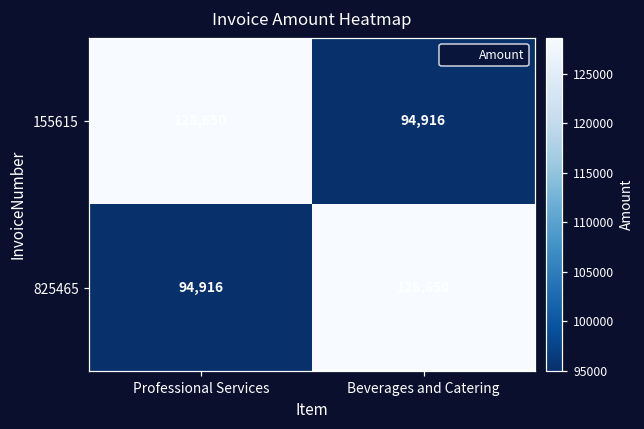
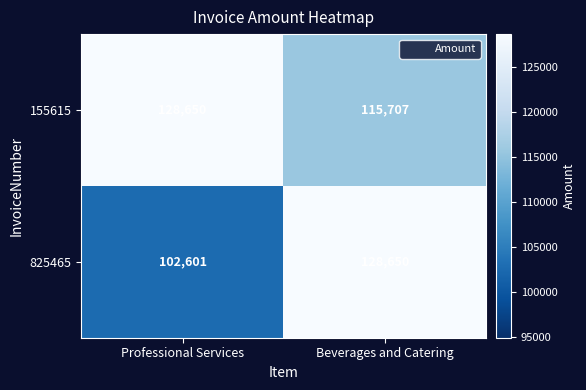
155615, Beverages and Catering: 94,916 -> 115,707
825465, Professional Services: 94,916 -> 102,601
